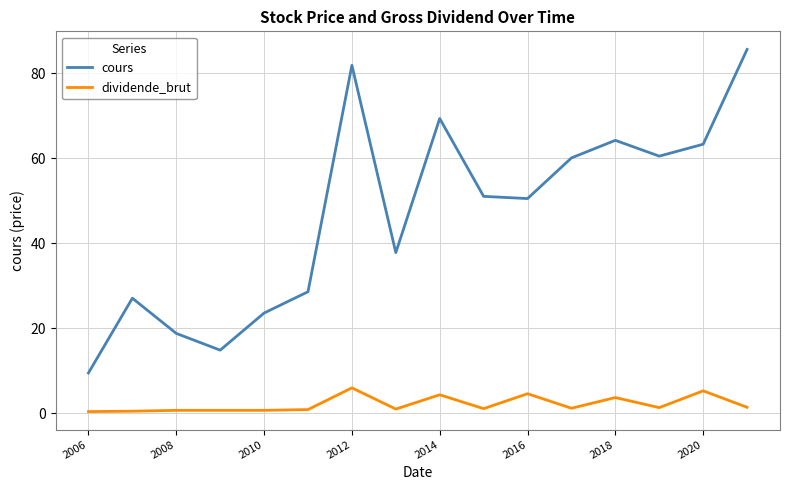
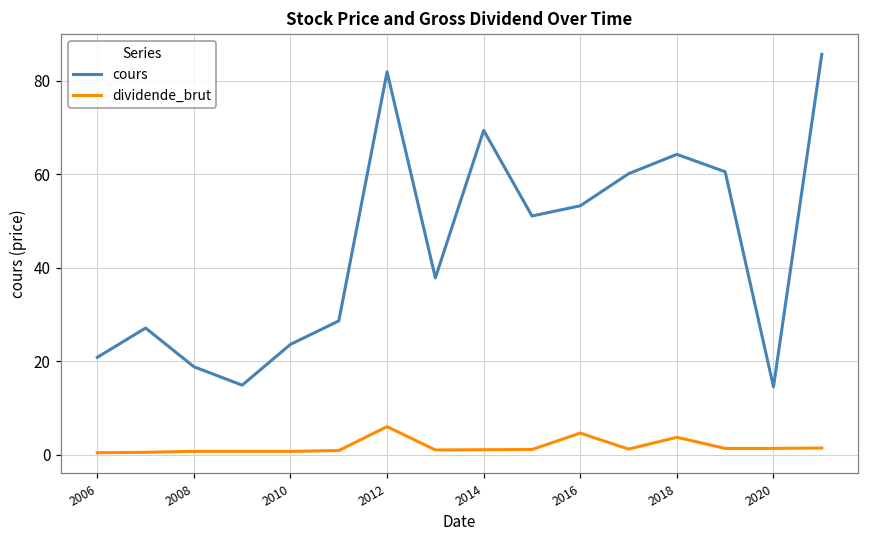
cours, 2006: 10 -> 21
dividende_brut, 2014: 4 -> 1
cours, 2016: 51 -> 53
cours, 2020: 63 -> 15
dividende_brut, 2020: 5 -> 1
